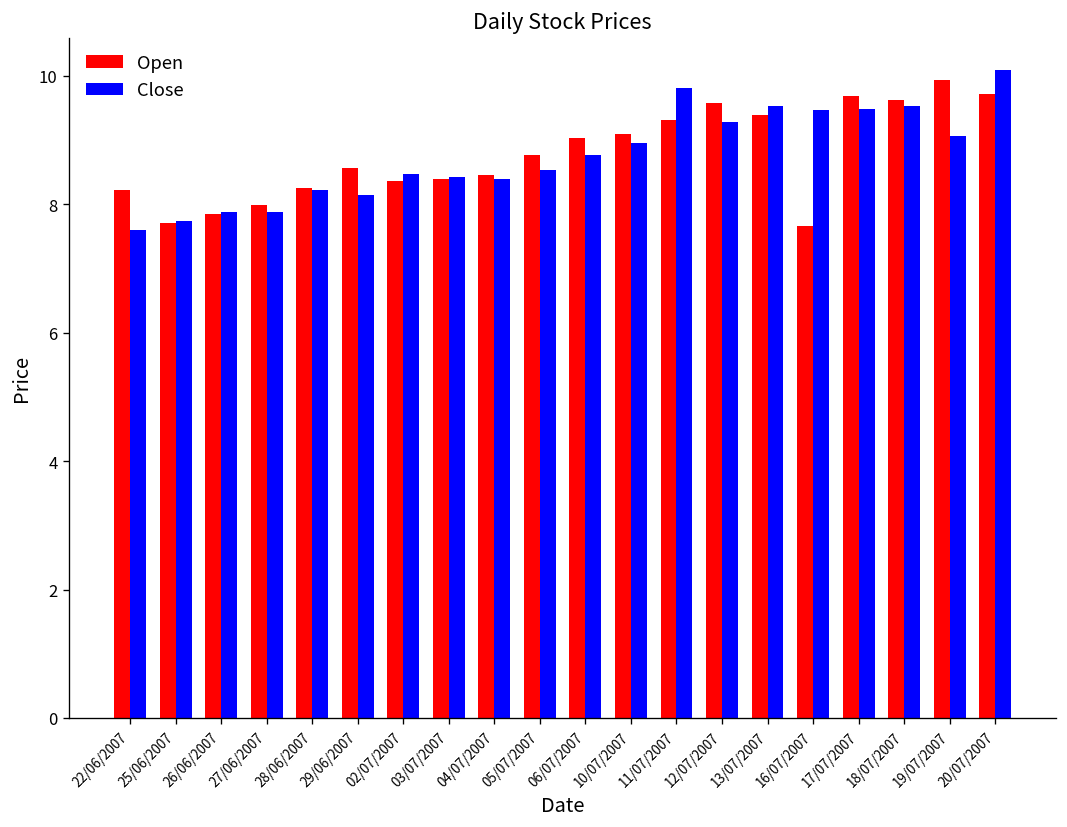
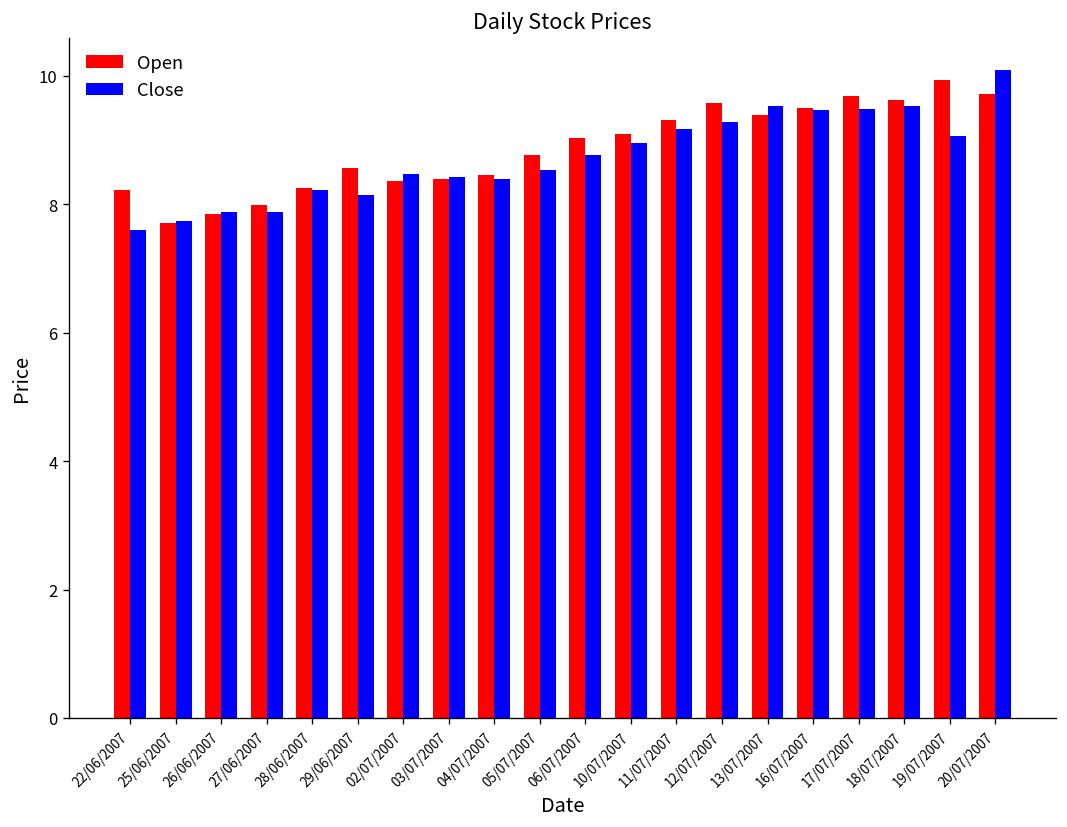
Close, 11/07/2007: 9.8 -> 9.2
Open, 16/07/2007: 7.7 -> 9.5
